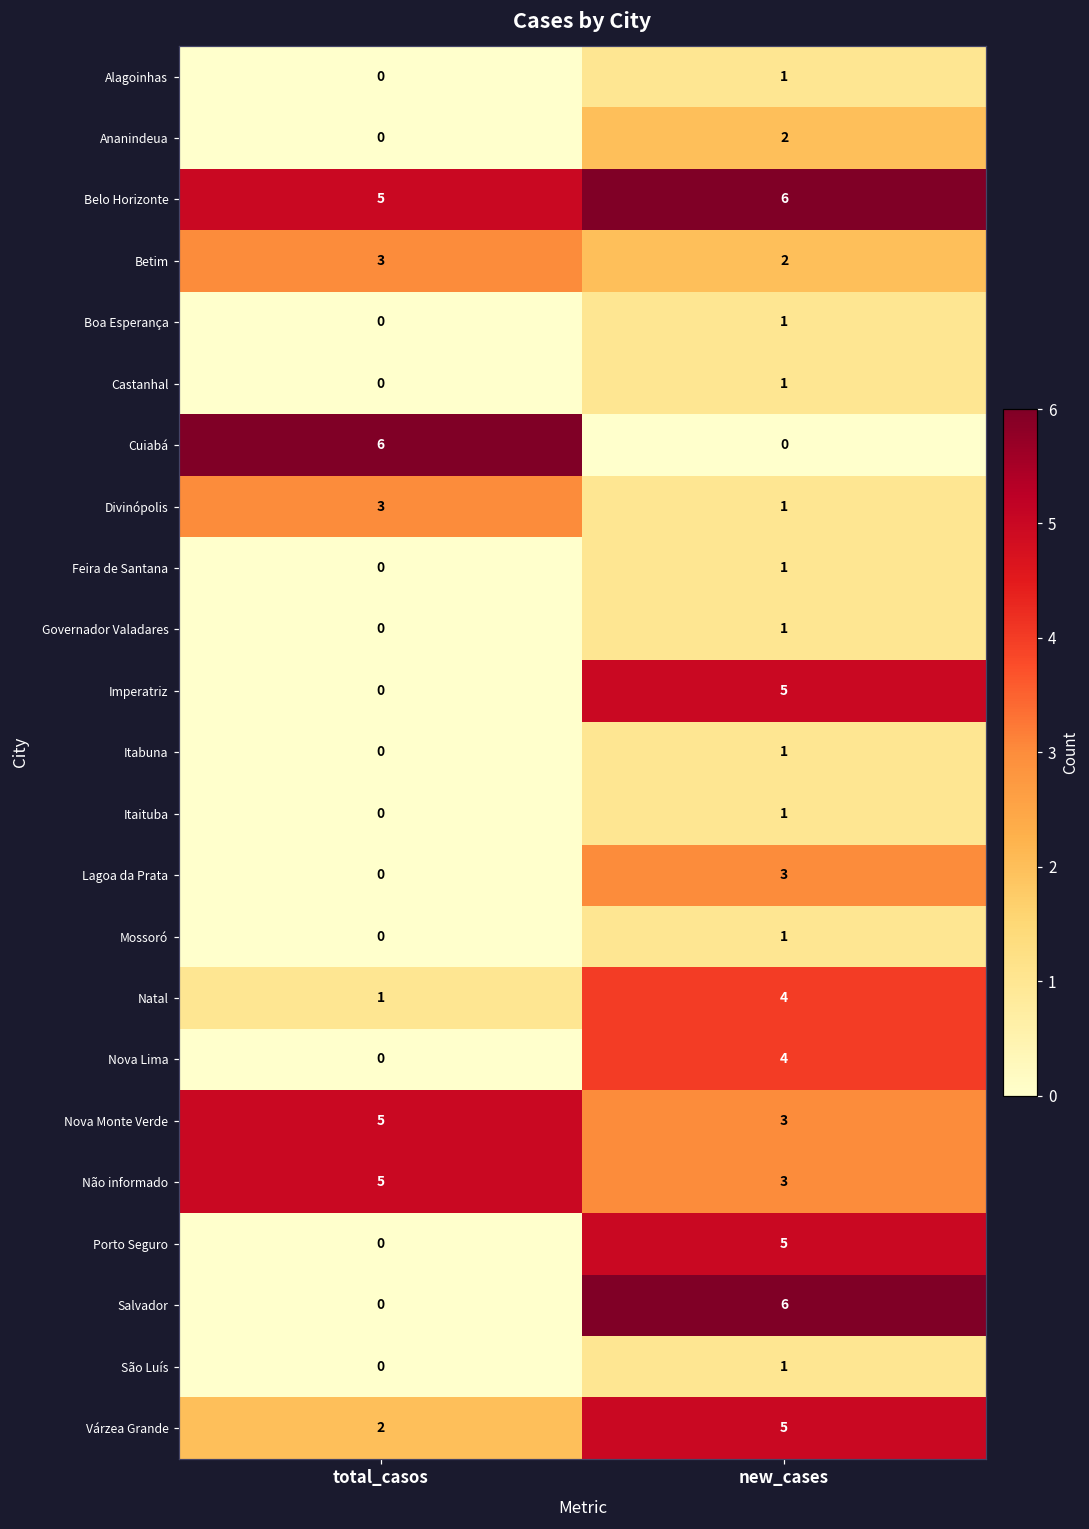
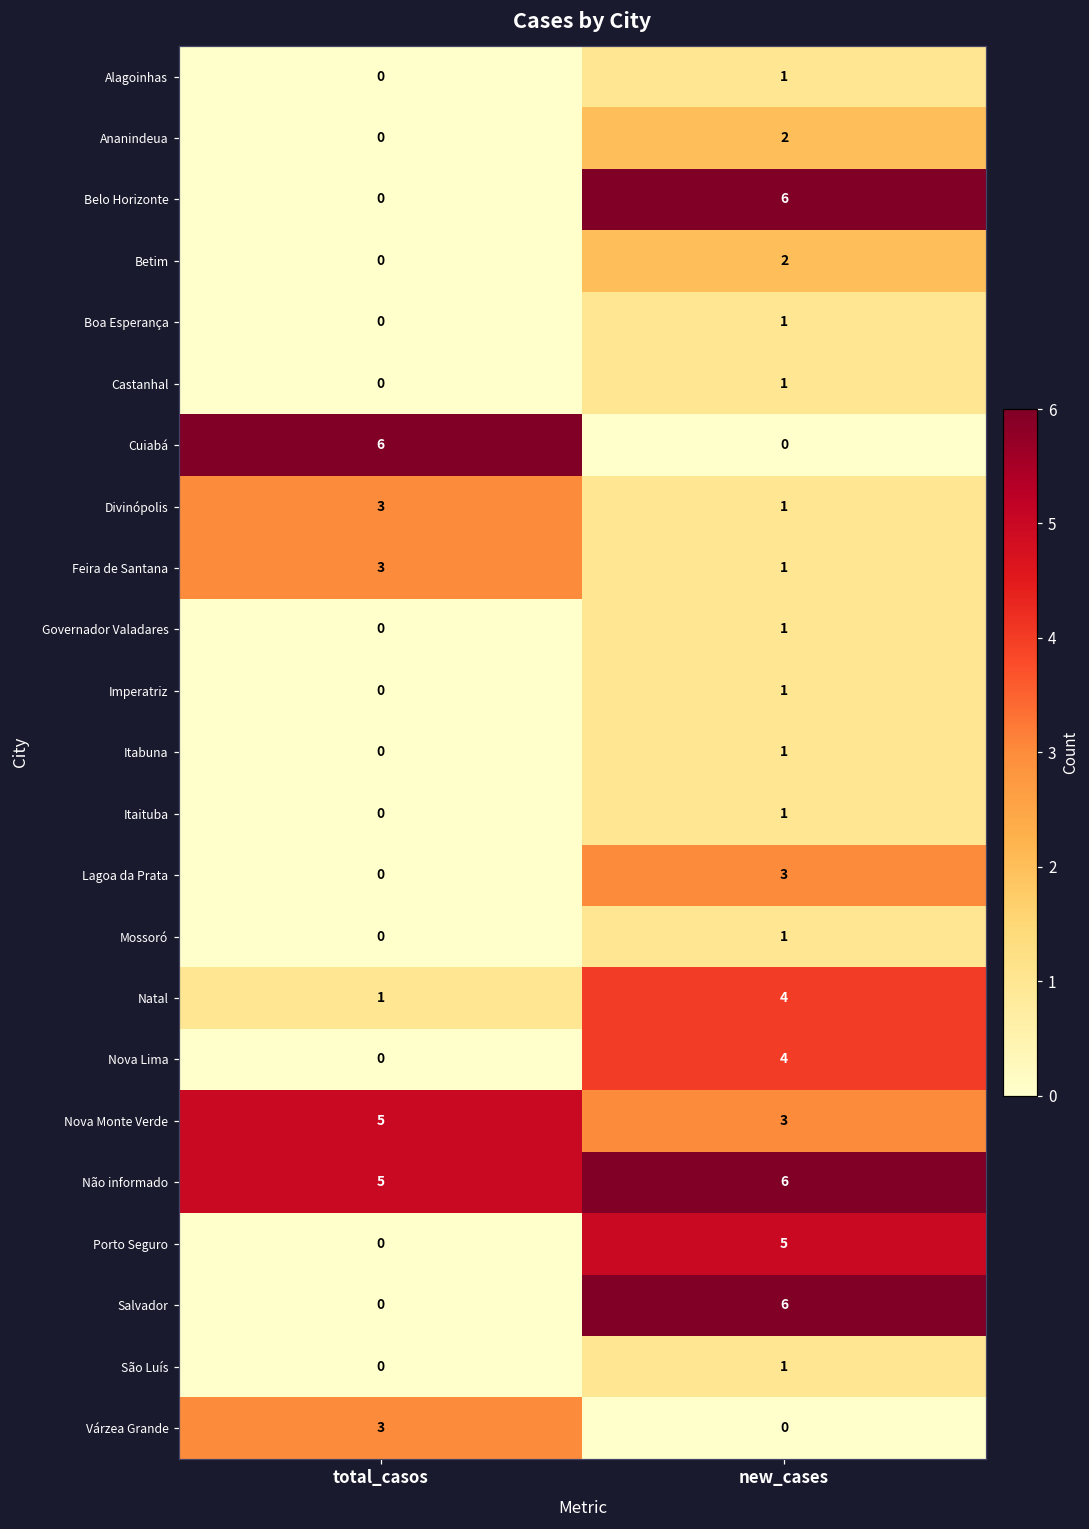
Belo Horizonte, total_casos: 5 -> 0
Betim, total_casos: 3 -> 0
Feira de Santana, total_casos: 0 -> 3
Imperatriz, new_cases: 5 -> 1
Não informado, new_cases: 3 -> 6
Várzea Grande, total_casos: 2 -> 3
Várzea Grande, new_cases: 5 -> 0
